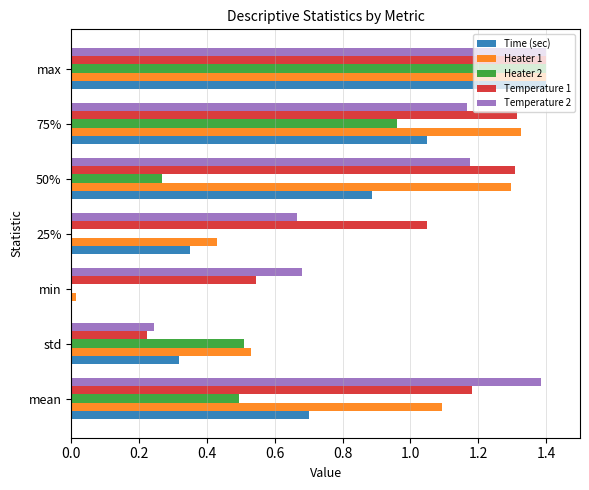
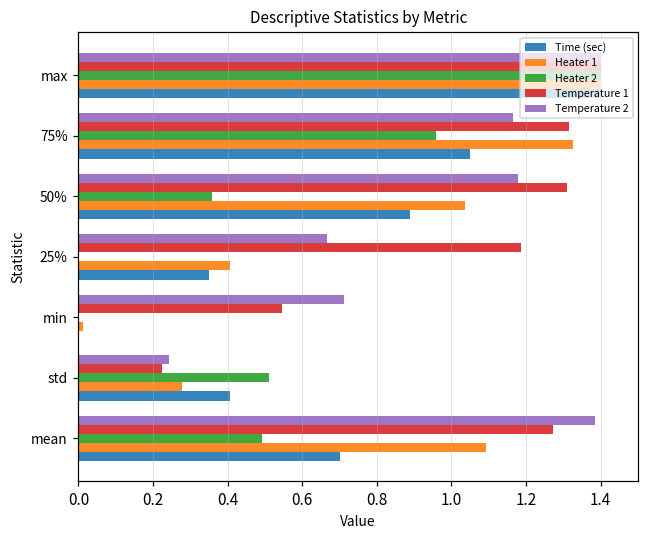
Heater 2, 50%: 0.27 -> 0.36
Heater 1, 50%: 1.30 -> 1.04
Temperature 1, 25%: 1.05 -> 1.19
Heater 1, 25%: 0.43 -> 0.41
Temperature 2, min: 0.68 -> 0.71
Heater 1, std: 0.53 -> 0.28
Time (sec), std: 0.32 -> 0.41
Temperature 1, mean: 1.18 -> 1.27
